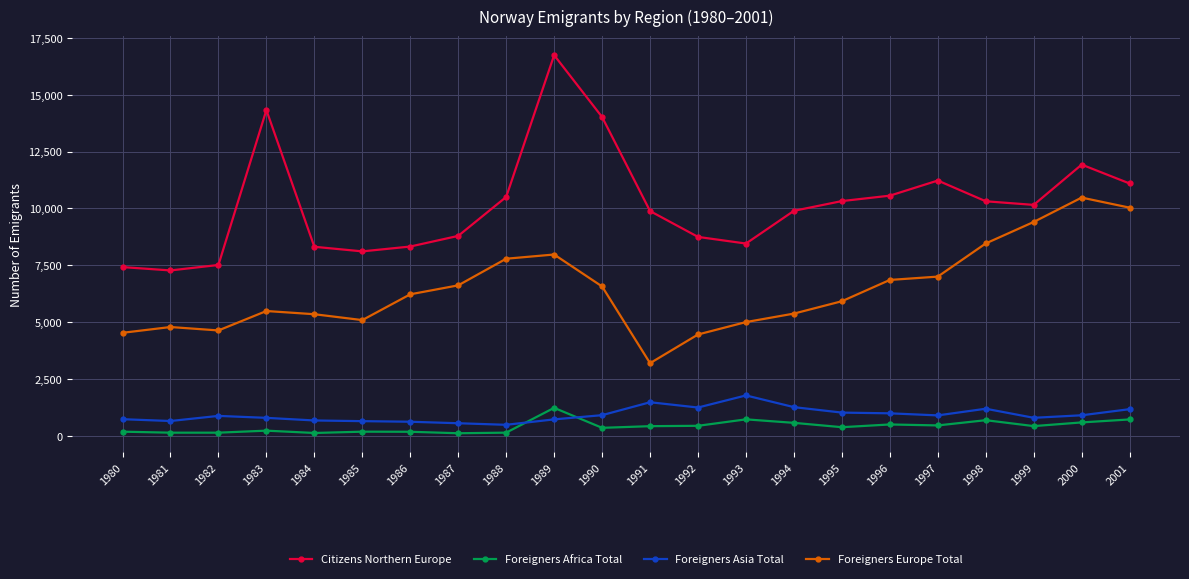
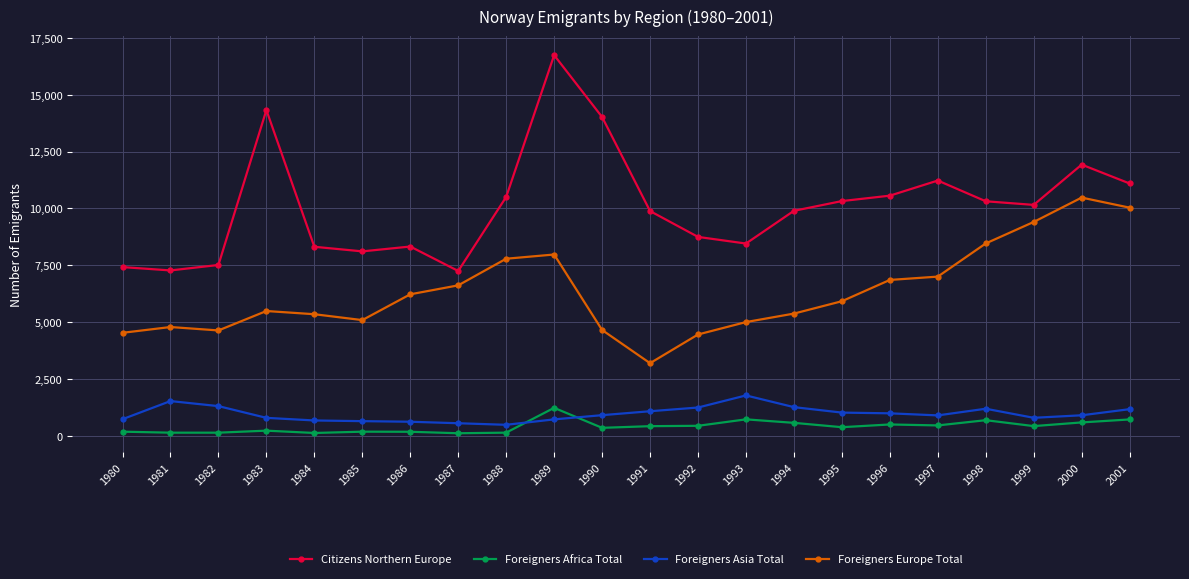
Foreigners Asia Total, 1981: 600 -> 1,500
Foreigners Asia Total, 1982: 900 -> 1,300
Citizens Northern Europe, 1987: 8,800 -> 7,200
Foreigners Europe Total, 1990: 6,600 -> 4,700
Foreigners Asia Total, 1991: 1,500 -> 1,100
